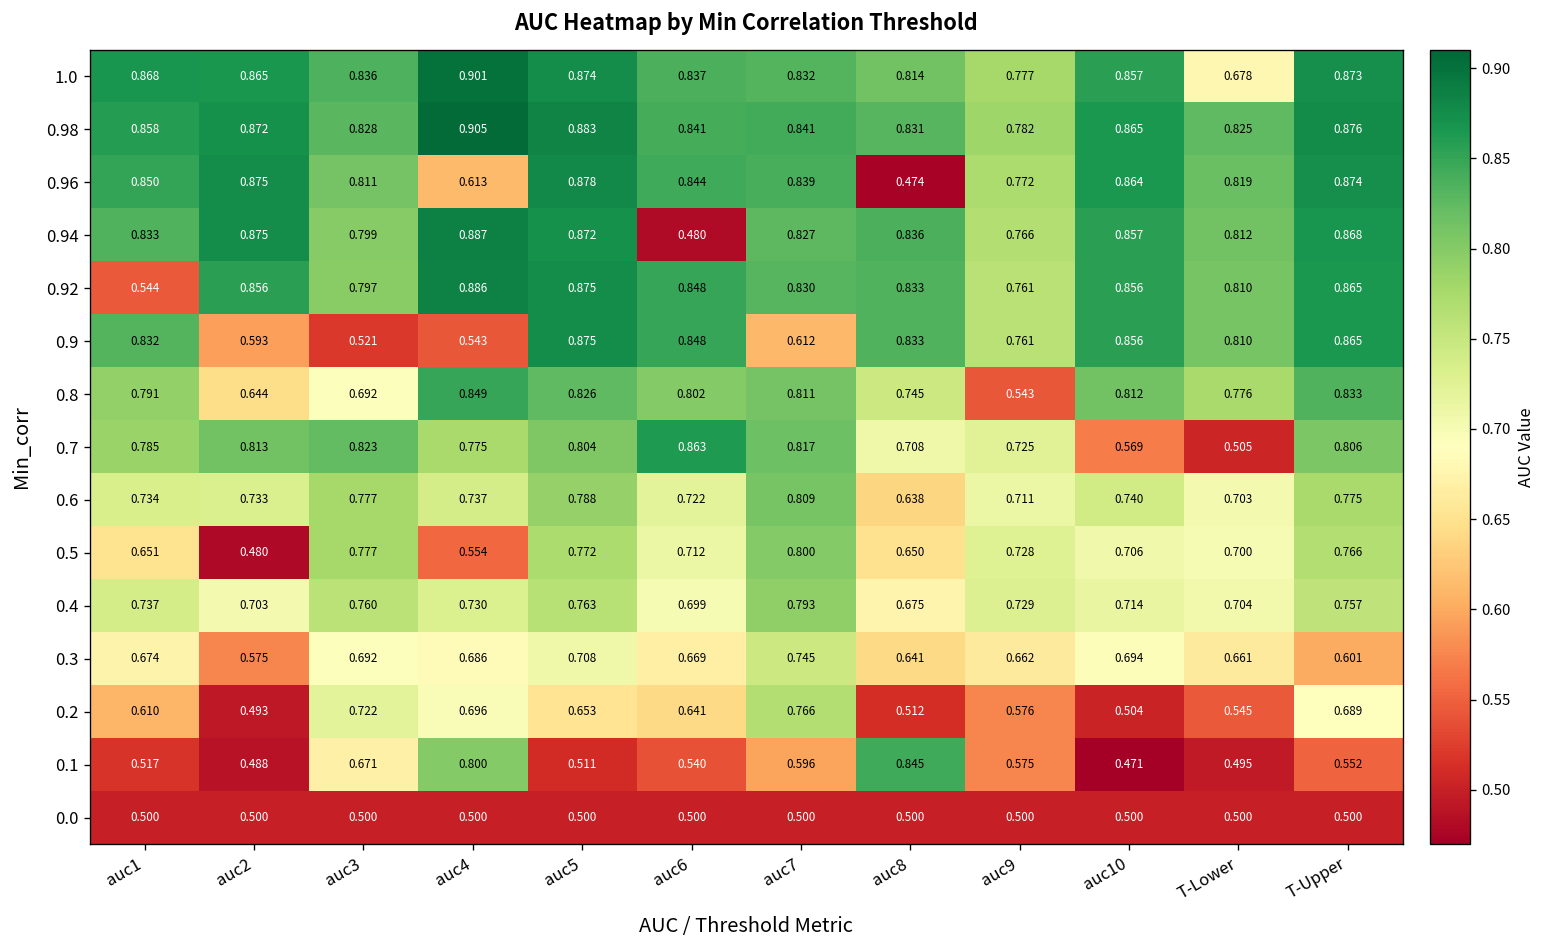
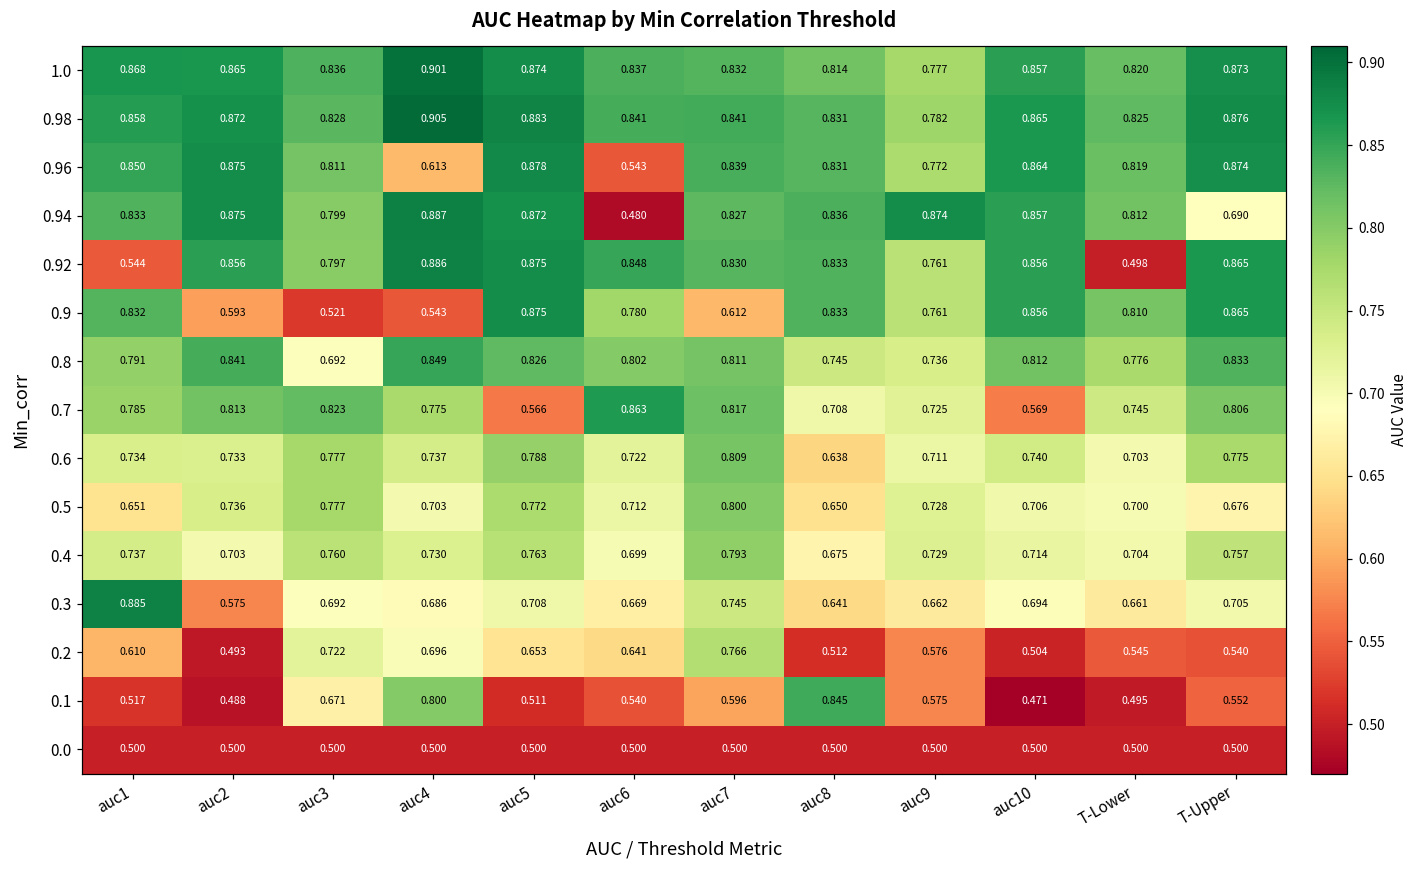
1.0, T-Lower: 0.678 -> 0.820
0.96, auc6: 0.844 -> 0.543
0.96, auc8: 0.474 -> 0.831
0.94, auc9: 0.766 -> 0.874
0.94, T-Upper: 0.868 -> 0.690
0.92, T-Lower: 0.810 -> 0.498
0.9, auc6: 0.848 -> 0.780
0.8, auc2: 0.644 -> 0.841
0.8, auc9: 0.543 -> 0.736
0.7, auc5: 0.804 -> 0.566
0.7, T-Lower: 0.505 -> 0.745
0.5, auc2: 0.480 -> 0.736
0.5, auc4: 0.554 -> 0.703
0.5, T-Upper: 0.766 -> 0.676
0.3, auc1: 0.674 -> 0.885
0.3, T-Upper: 0.601 -> 0.705
0.2, T-Upper: 0.689 -> 0.540
